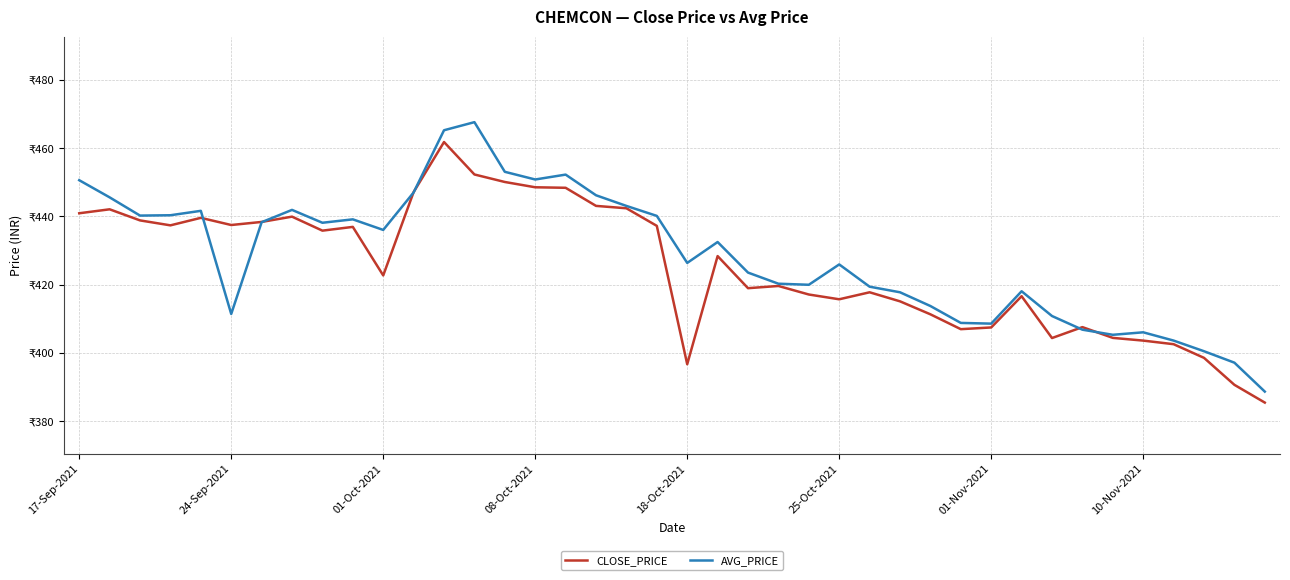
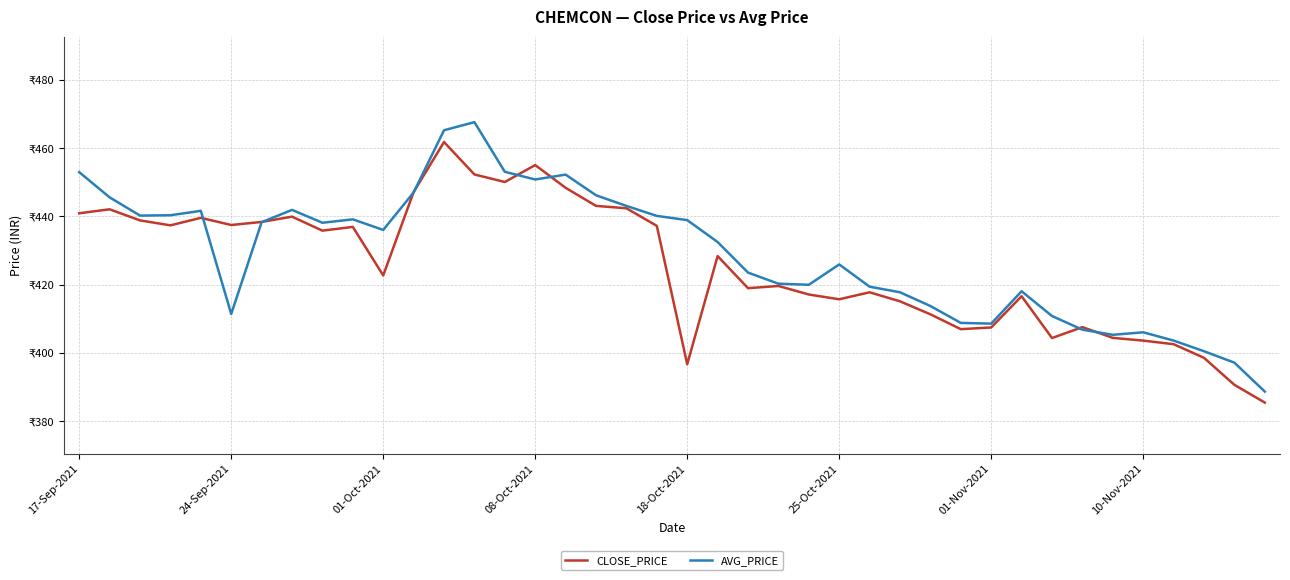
AVG_PRICE, 17-Sep-2021: ₹451 -> ₹453
CLOSE_PRICE, 08-Oct-2021: ₹449 -> ₹455
AVG_PRICE, 18-Oct-2021: ₹426 -> ₹439
